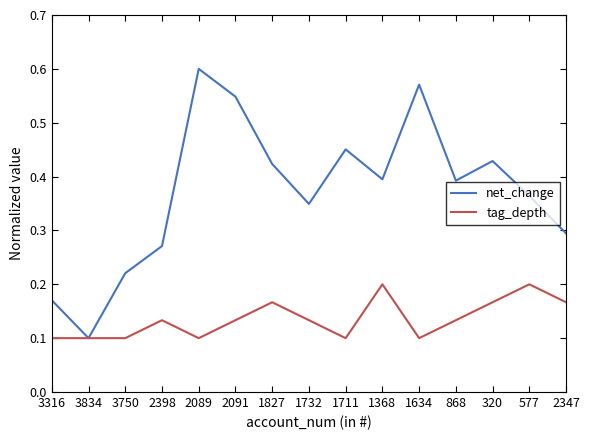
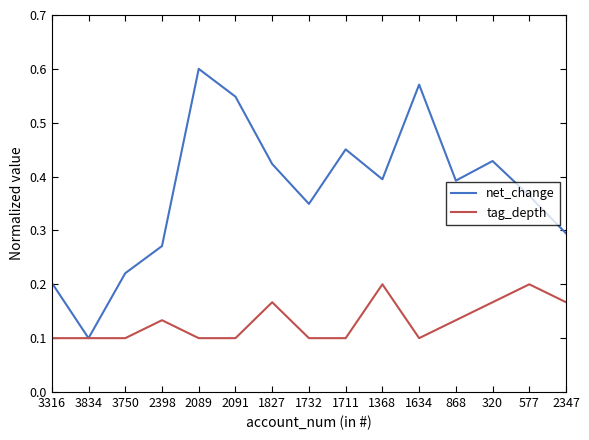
net_change, 3316: 0.17 -> 0.20
tag_depth, 2091: 0.13 -> 0.10
tag_depth, 1732: 0.13 -> 0.10
